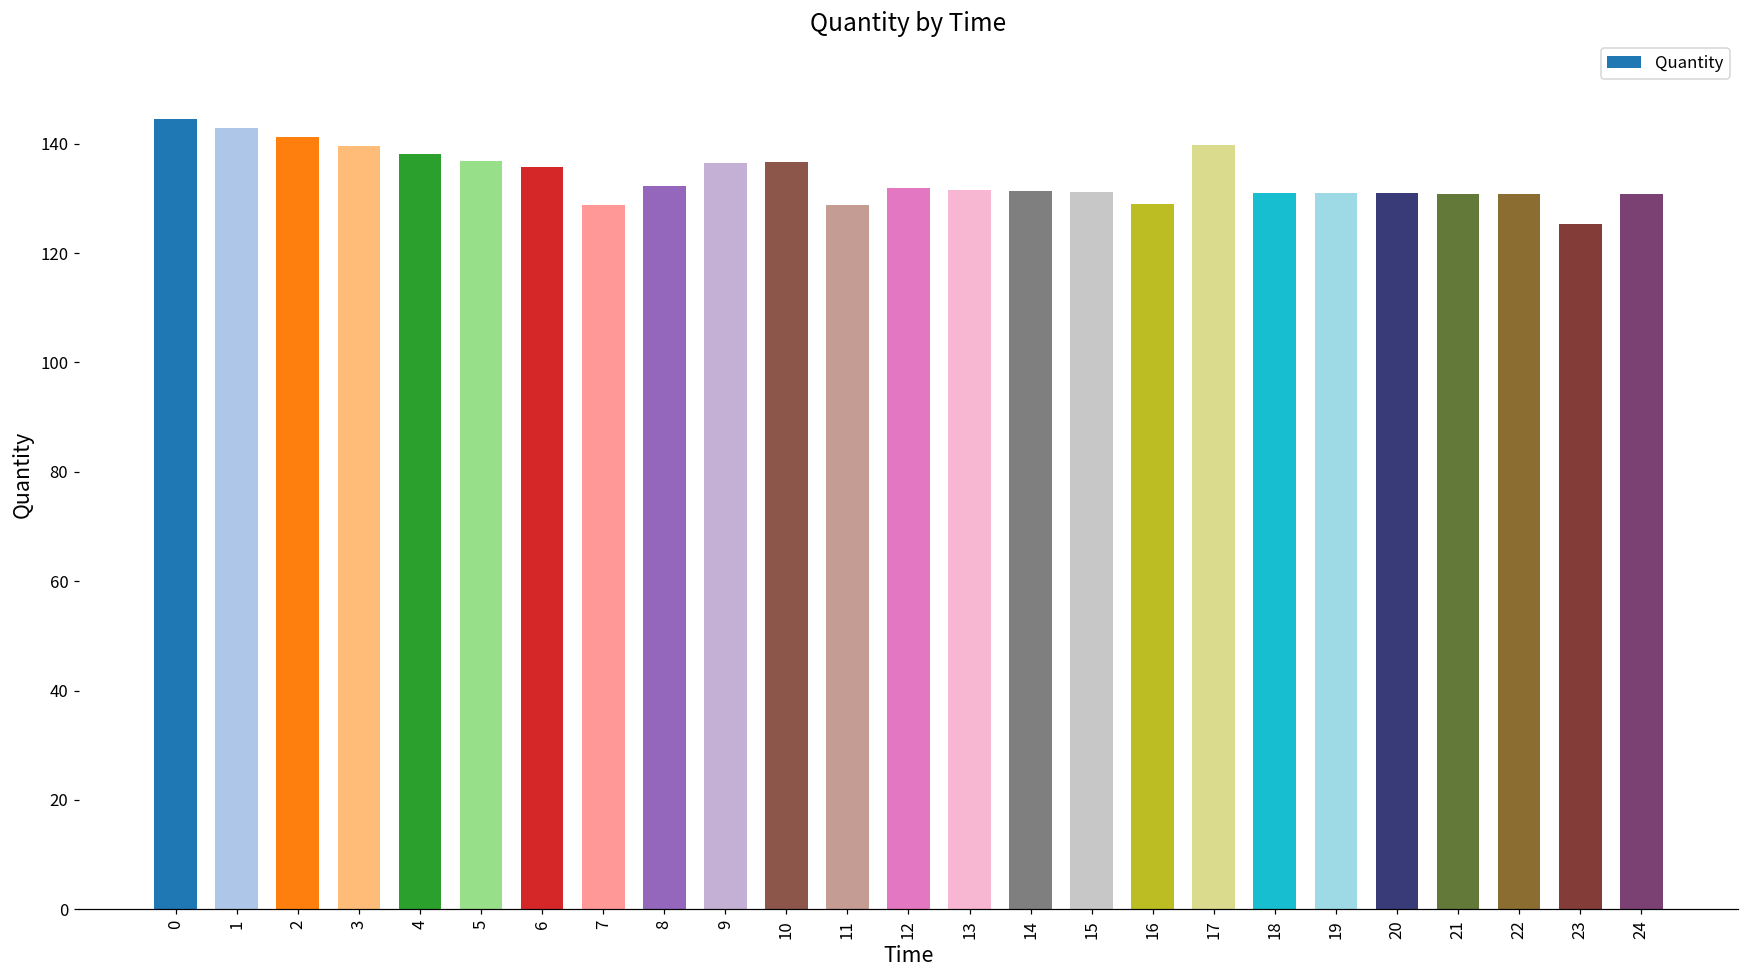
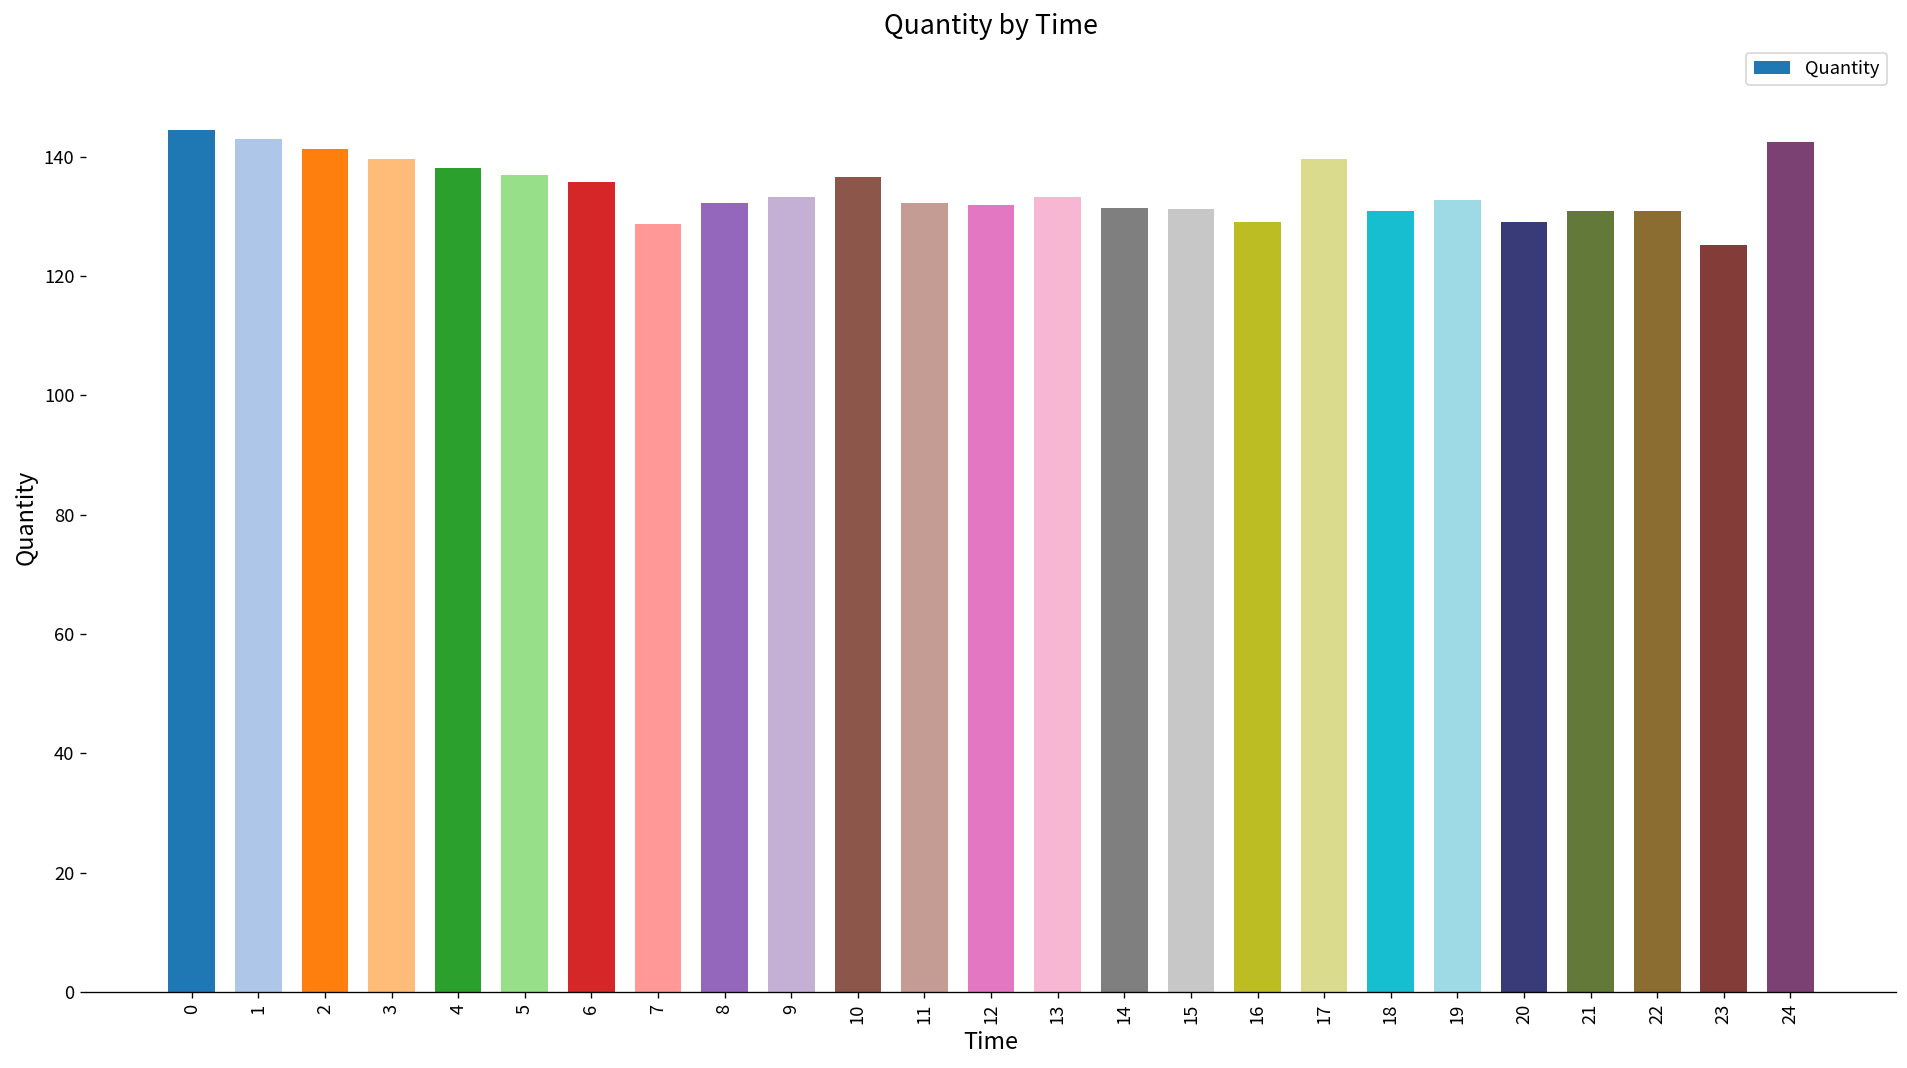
9: 136 -> 133
11: 129 -> 132
13: 132 -> 133
19: 131 -> 133
20: 131 -> 129
24: 131 -> 143
